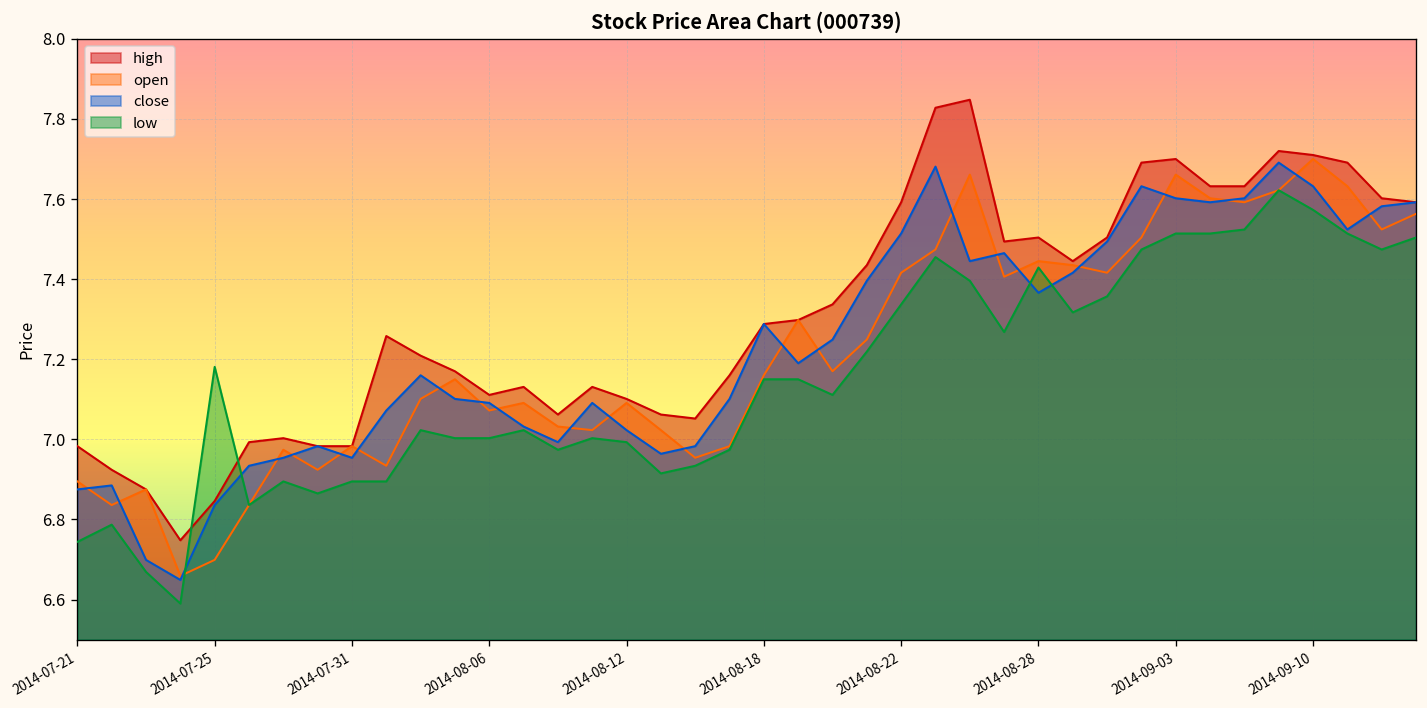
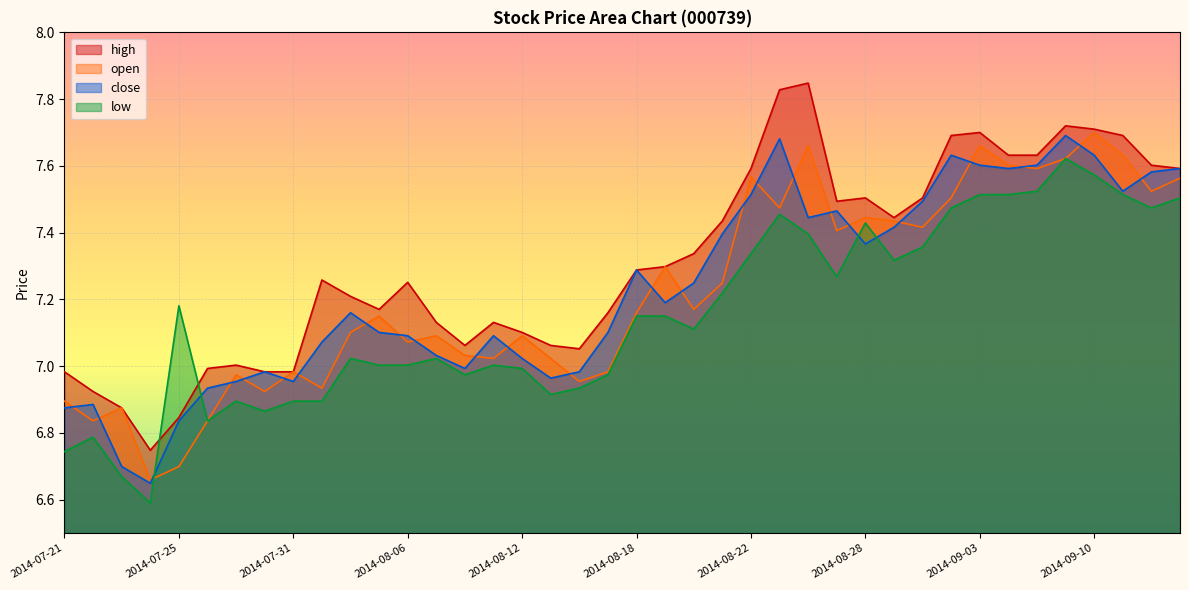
high, 2014-08-06: 7.11 -> 7.25
open, 2014-08-22: 7.42 -> 7.57
